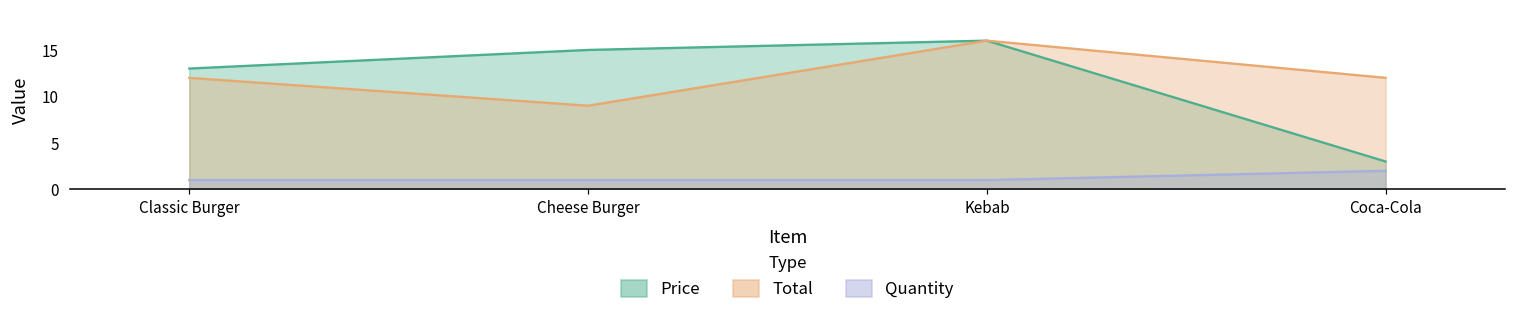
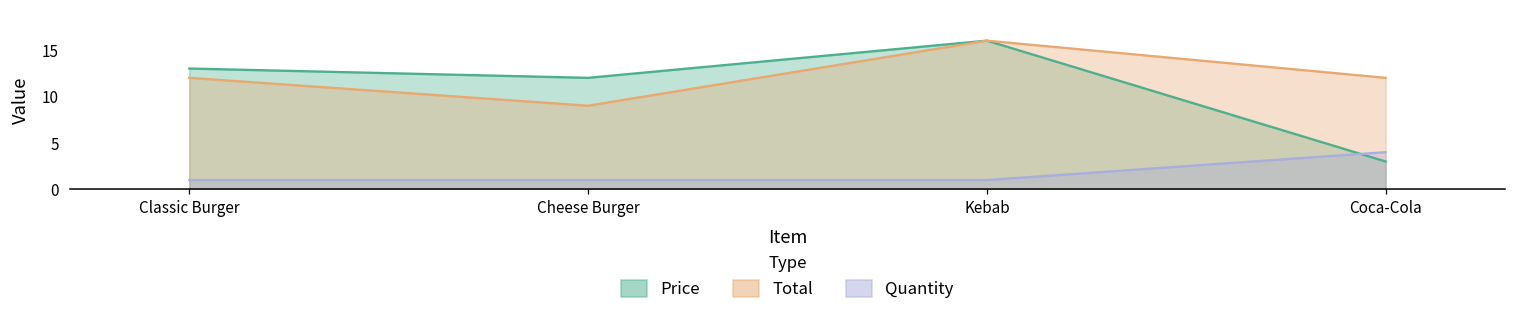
Price, Cheese Burger: 15 -> 12
Quantity, Coca-Cola: 2 -> 4
